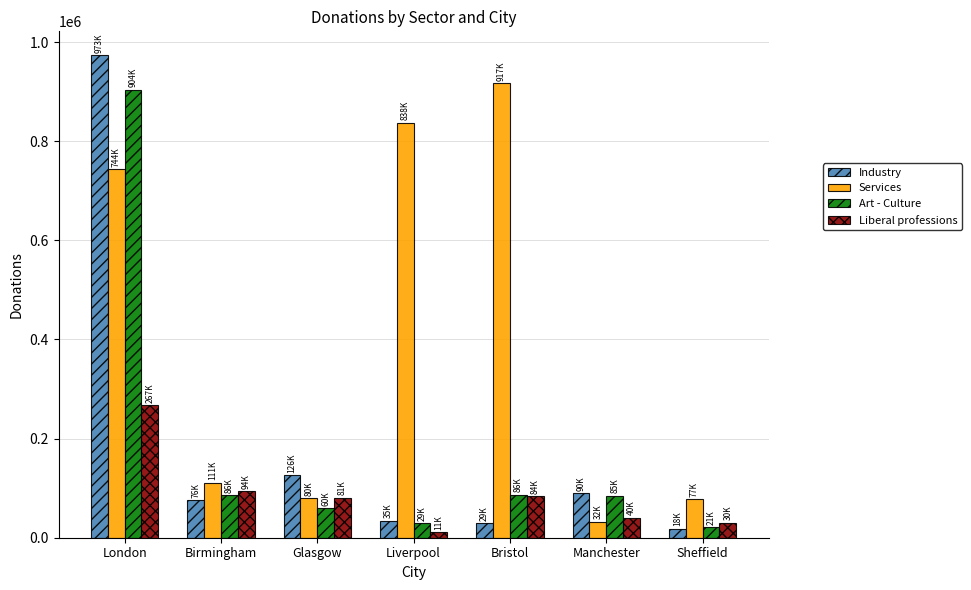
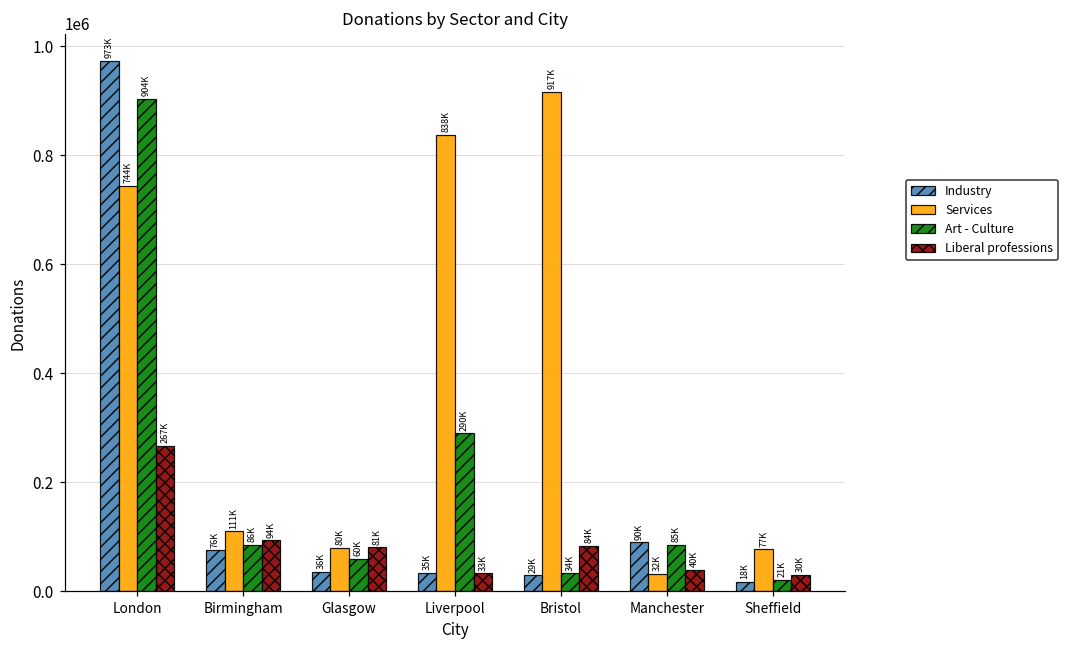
Industry, Glasgow: 126K -> 36K
Art - Culture, Liverpool: 29K -> 290K
Liberal professions, Liverpool: 11K -> 33K
Art - Culture, Bristol: 86K -> 34K
